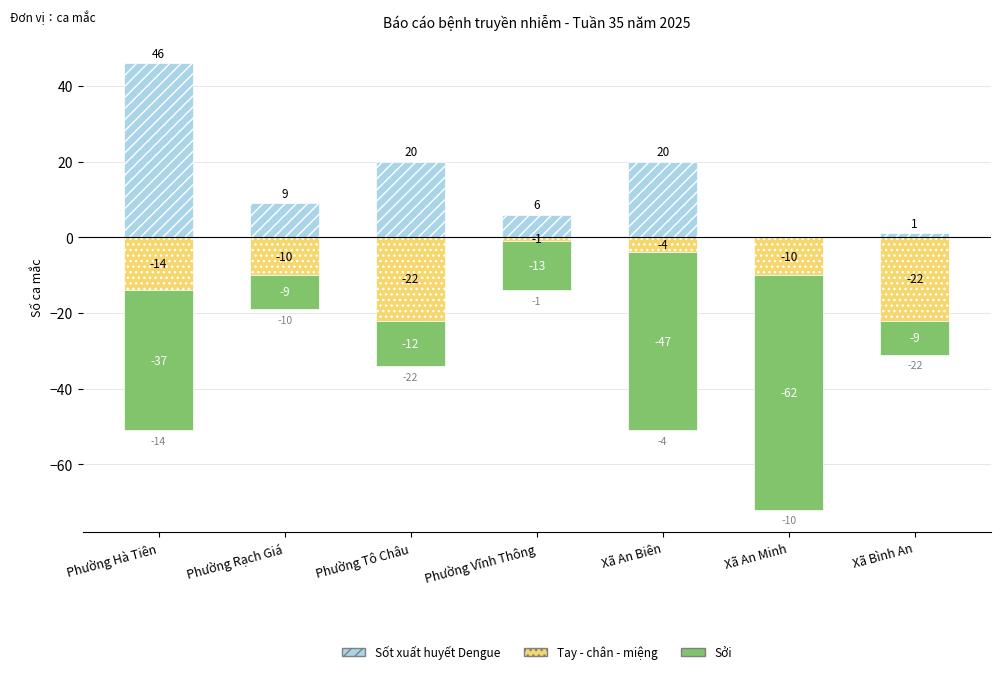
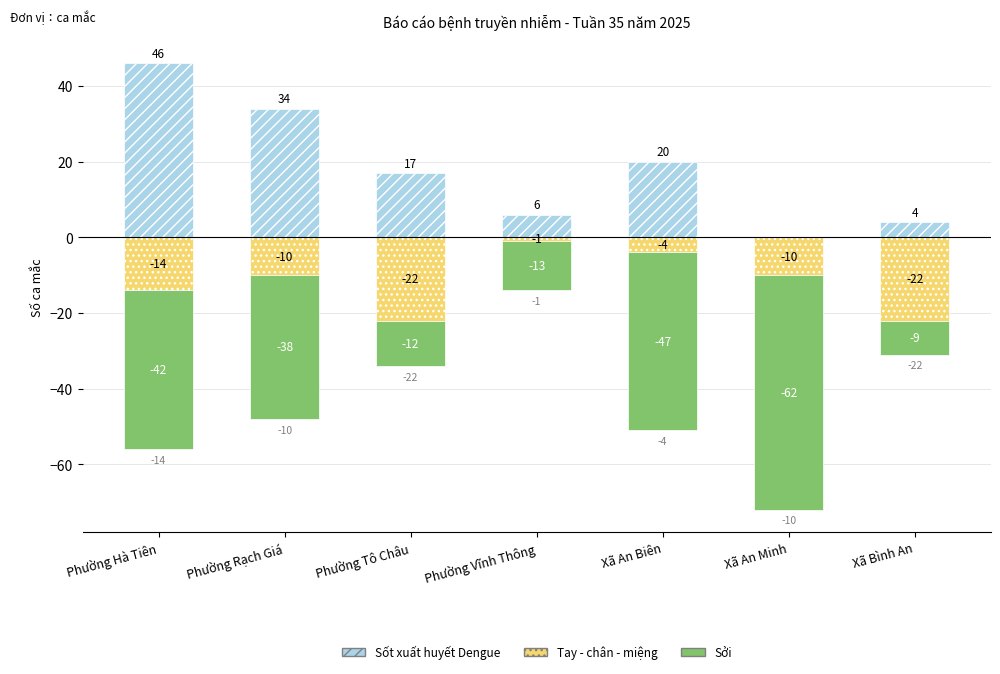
Sởi, Phường Hà Tiên: -37 -> -42
Sốt xuất huyết Dengue, Phường Rạch Giá: 9 -> 34
Sởi, Phường Rạch Giá: -9 -> -38
Sốt xuất huyết Dengue, Phường Tô Châu: 20 -> 17
Sốt xuất huyết Dengue, Xã Bình An: 1 -> 4
